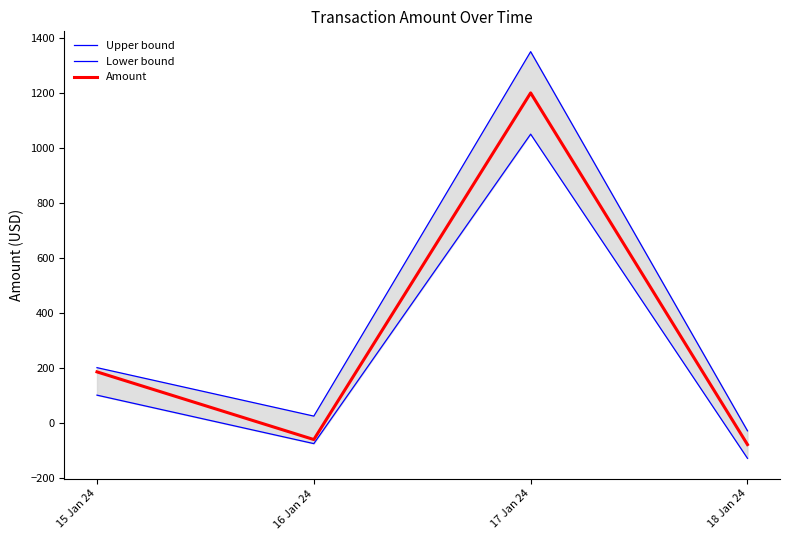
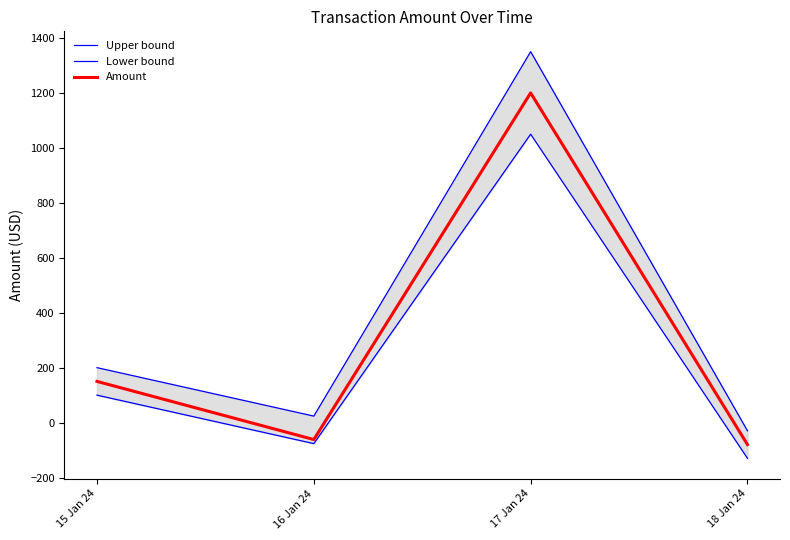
Amount, 15 Jan 24: 190 -> 150
